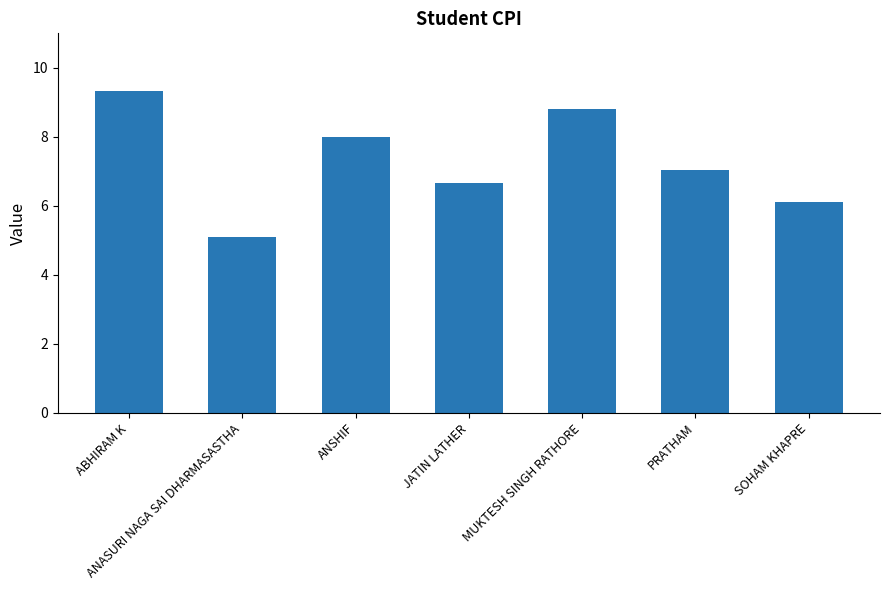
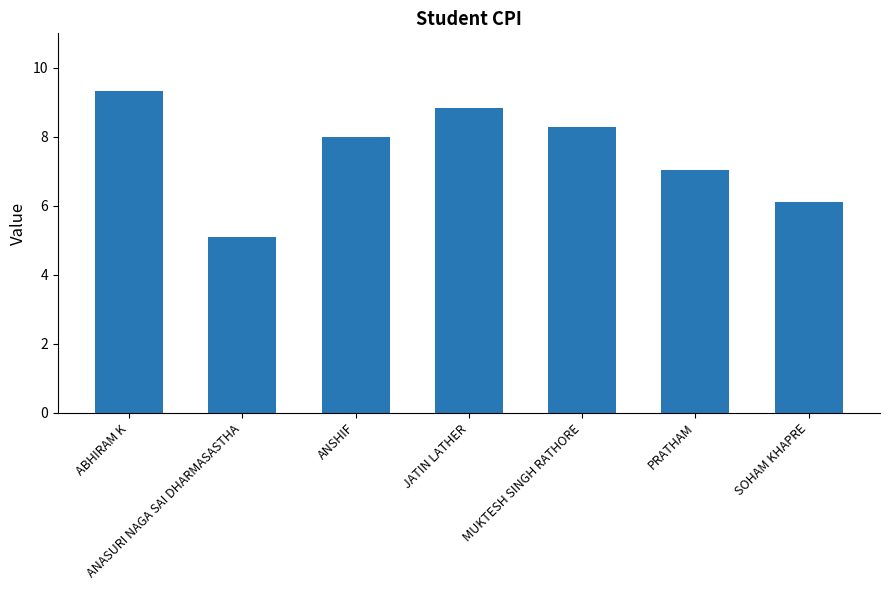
JATIN LATHER: 6.7 -> 8.8
MUKTESH SINGH RATHORE: 8.8 -> 8.3
